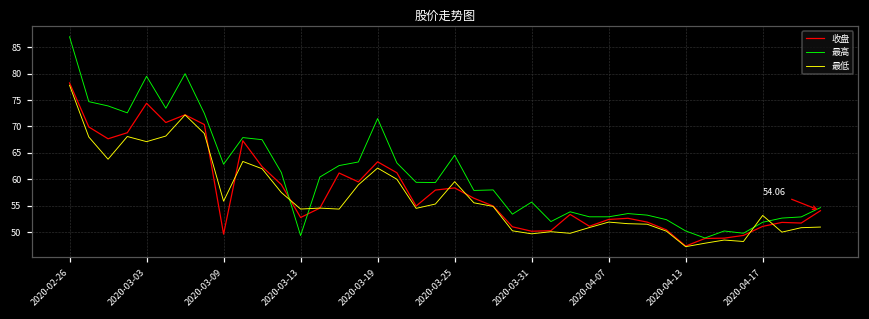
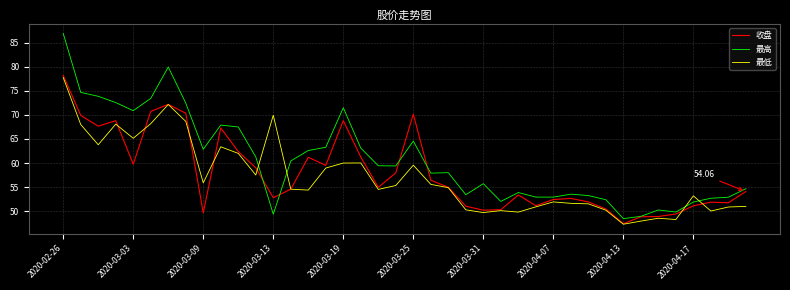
收盘, 2020-03-03: 74 -> 60
最高, 2020-03-03: 80 -> 71
最低, 2020-03-03: 67 -> 65
最低, 2020-03-13: 54 -> 70
收盘, 2020-03-19: 63 -> 69
最低, 2020-03-19: 62 -> 60
收盘, 2020-03-25: 58 -> 70
最高, 2020-04-13: 50 -> 48
